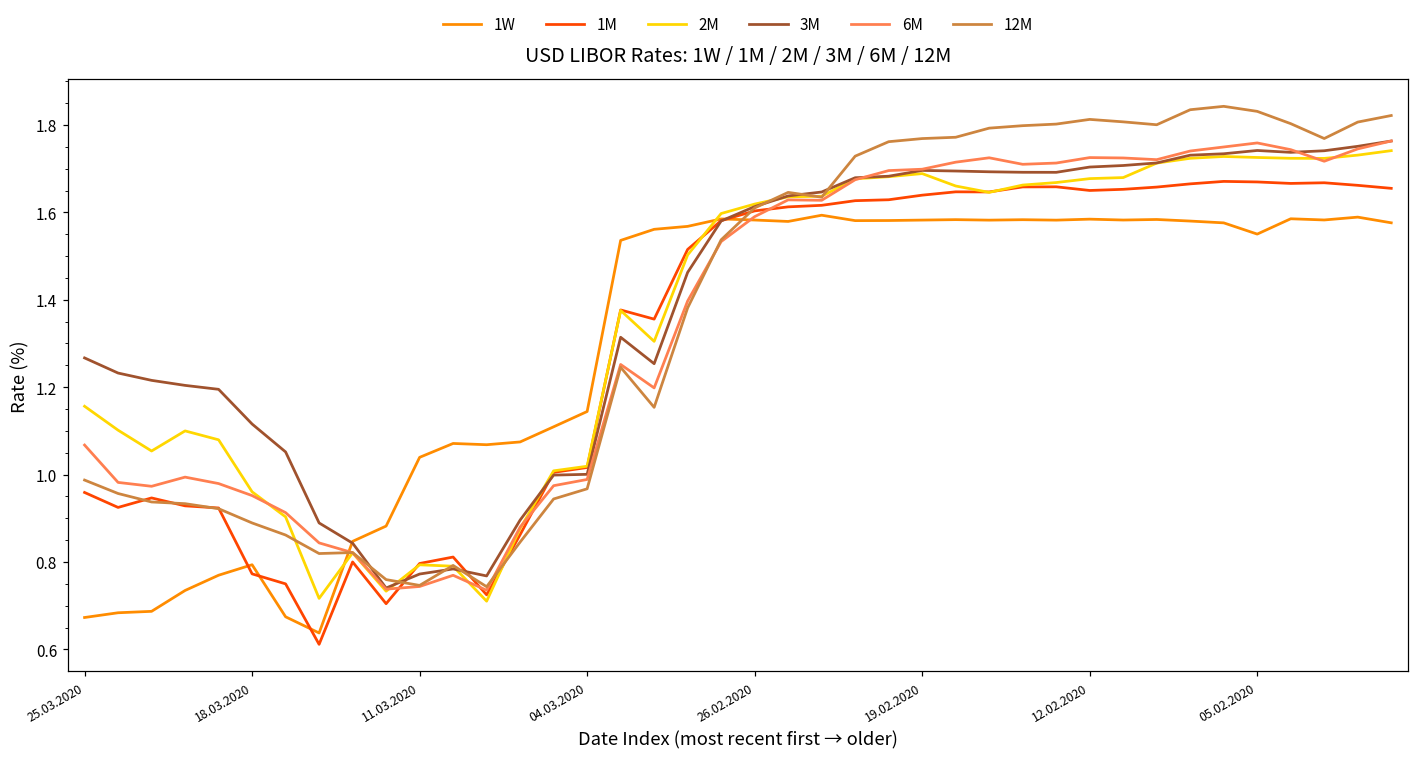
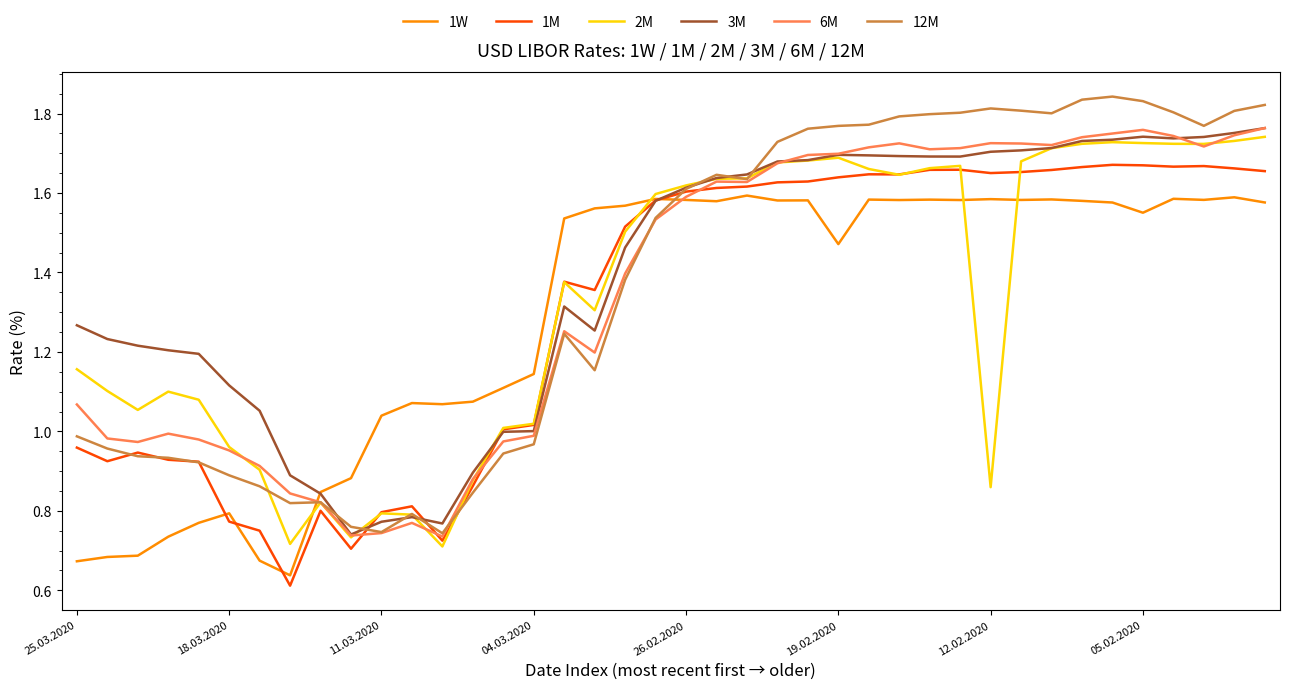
1W, 19.02.2020: 1.58 -> 1.47
2M, 12.02.2020: 1.68 -> 0.86
